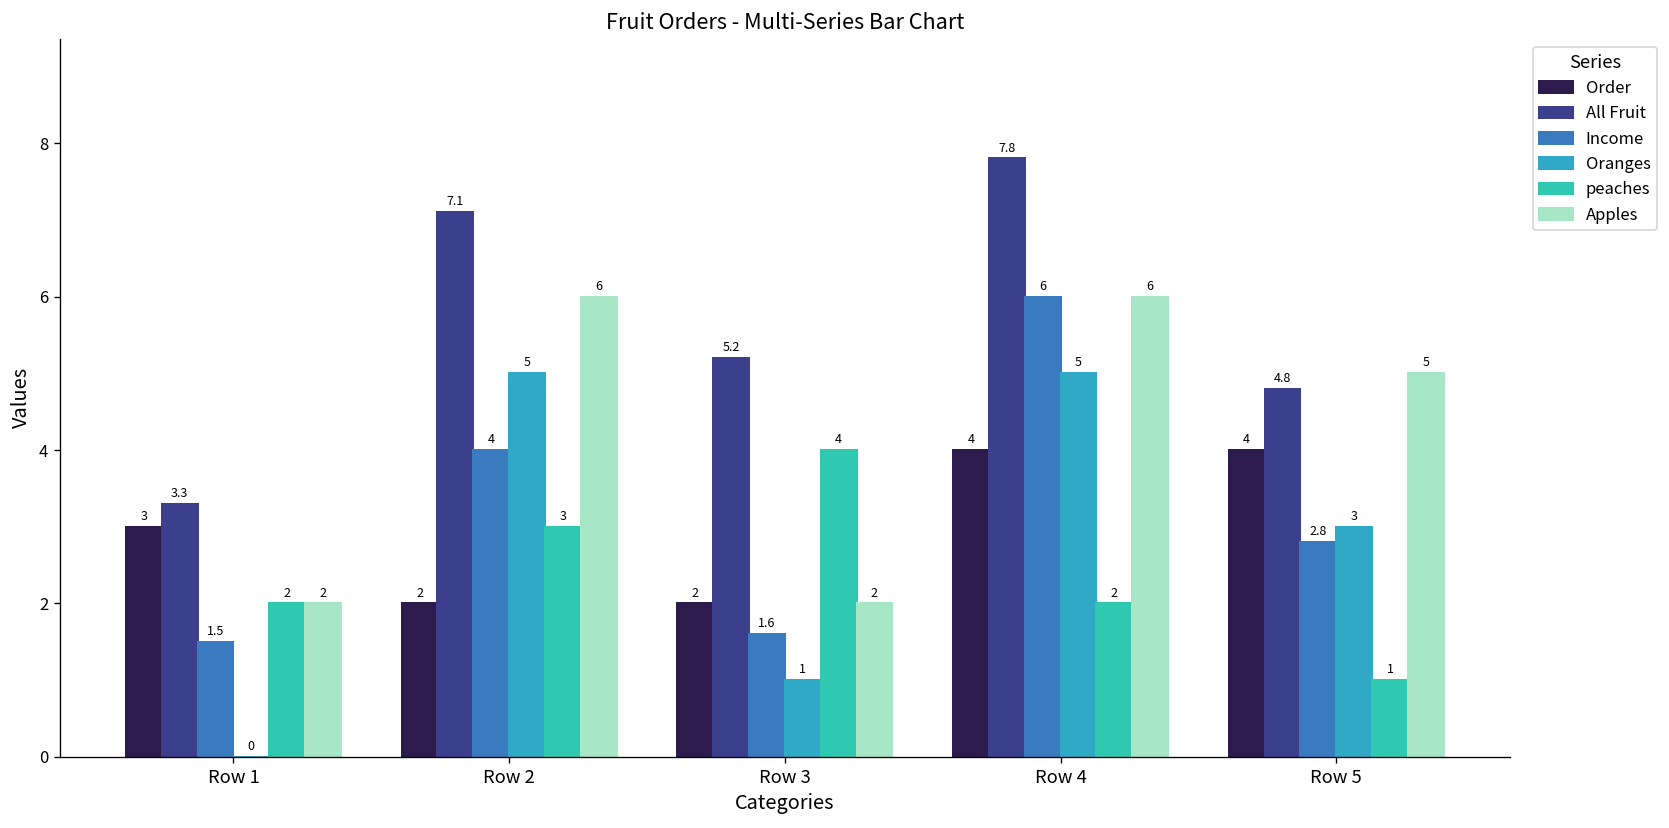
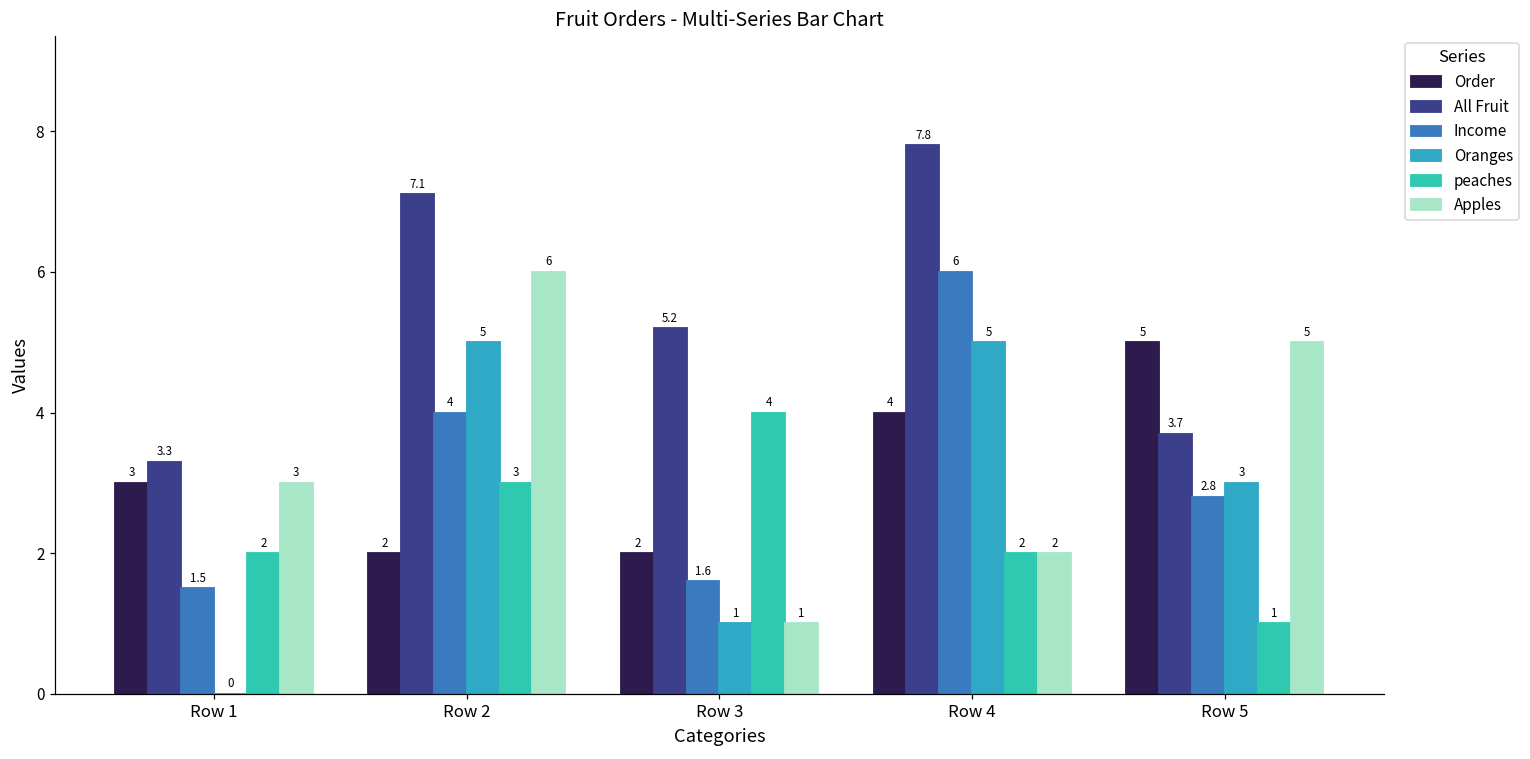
Apples, Row 1: 2 -> 3
Apples, Row 3: 2 -> 1
Apples, Row 4: 6 -> 2
Order, Row 5: 4 -> 5
All Fruit, Row 5: 4.8 -> 3.7
